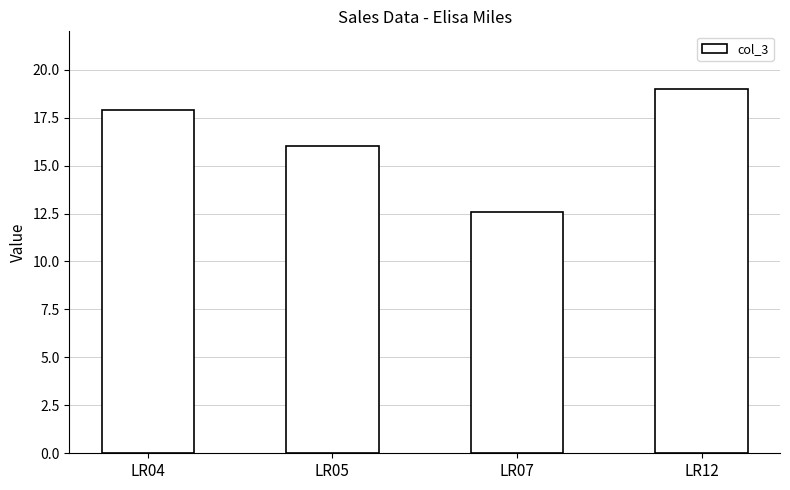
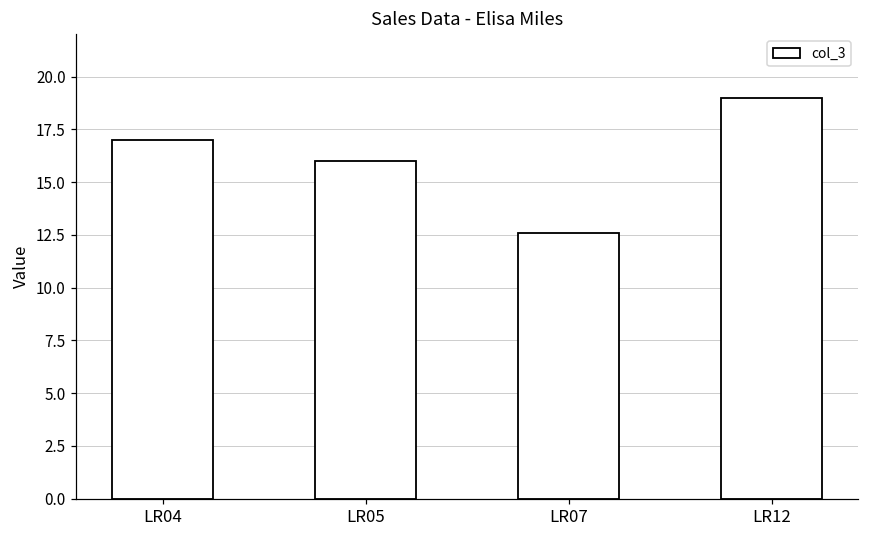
LR04: 17.9 -> 17.0
